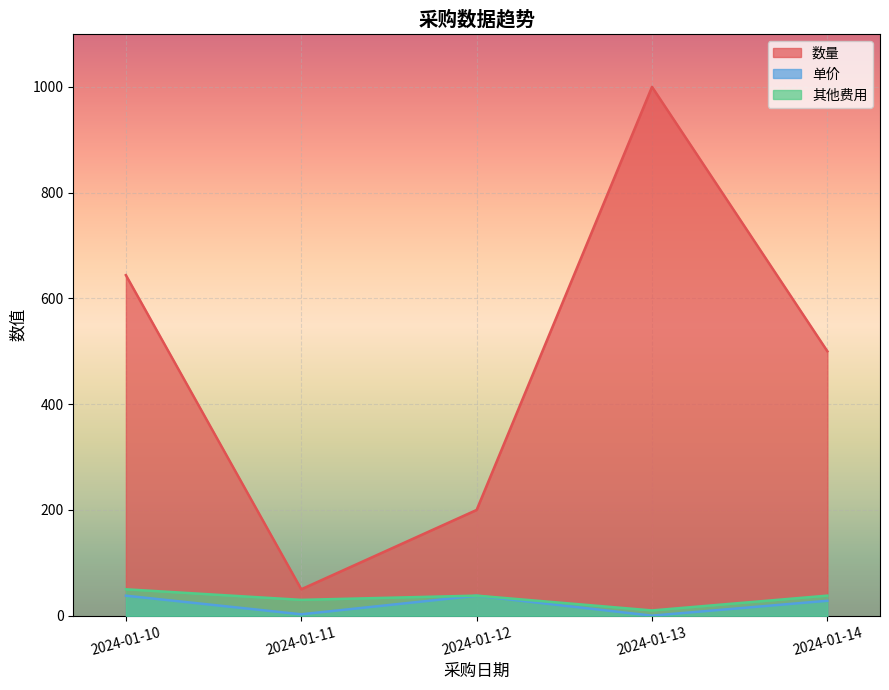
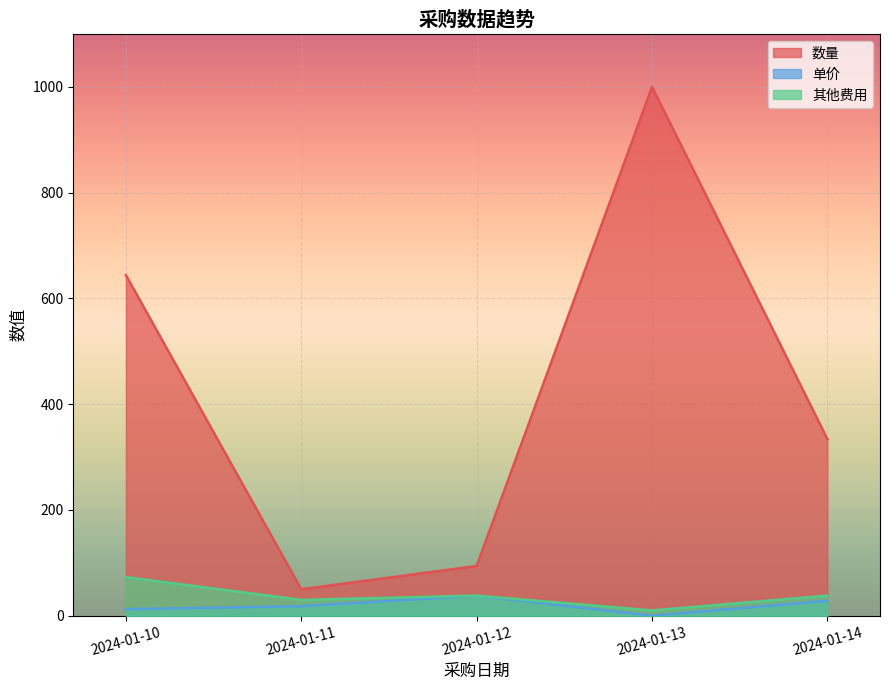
单价, 2024-01-10: 40 -> 10
其他费用, 2024-01-10: 50 -> 70
单价, 2024-01-11: 0 -> 20
数量, 2024-01-12: 200 -> 90
数量, 2024-01-14: 500 -> 330
